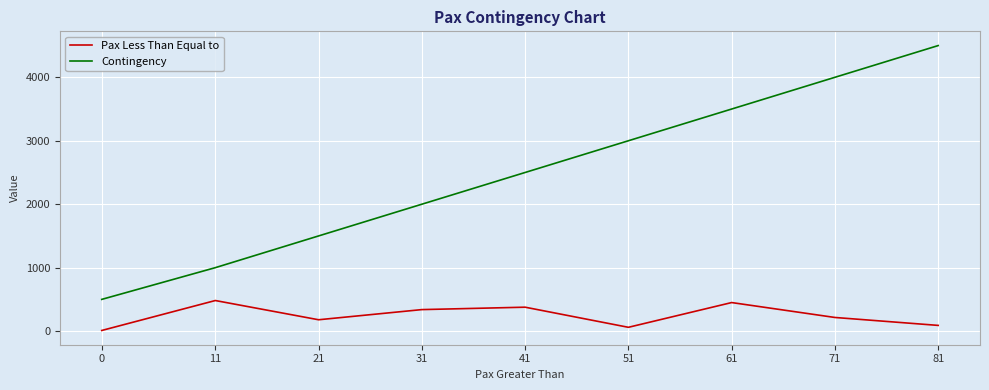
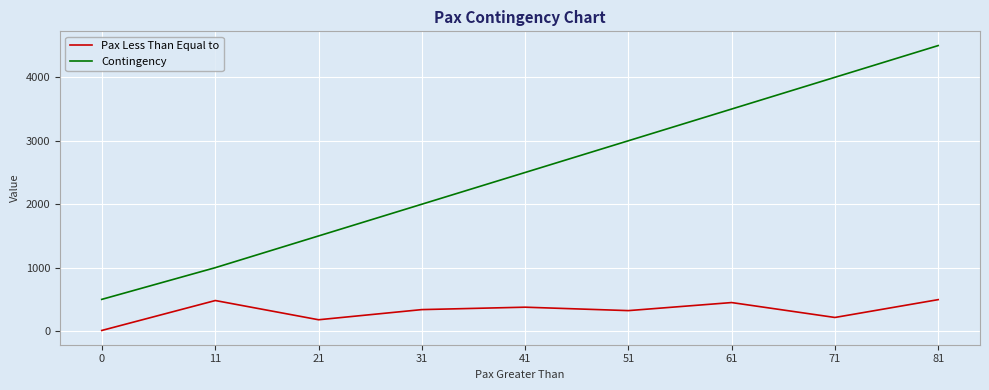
Pax Less Than Equal to, 51: 100 -> 300
Pax Less Than Equal to, 81: 100 -> 500
